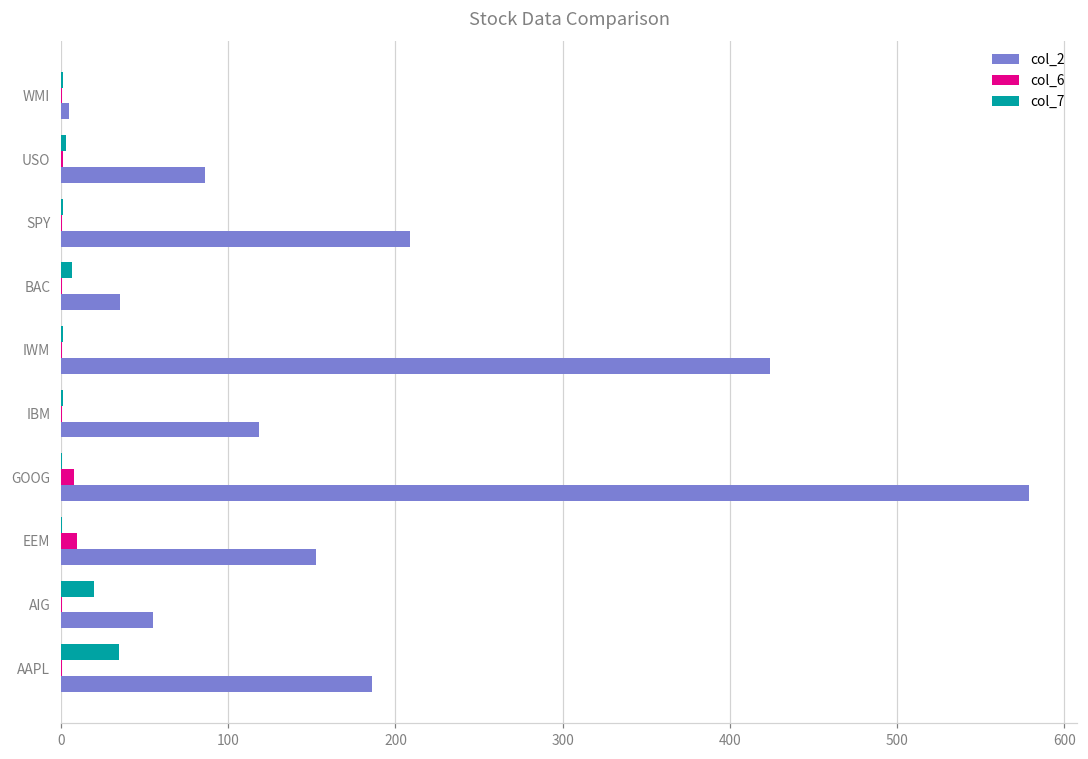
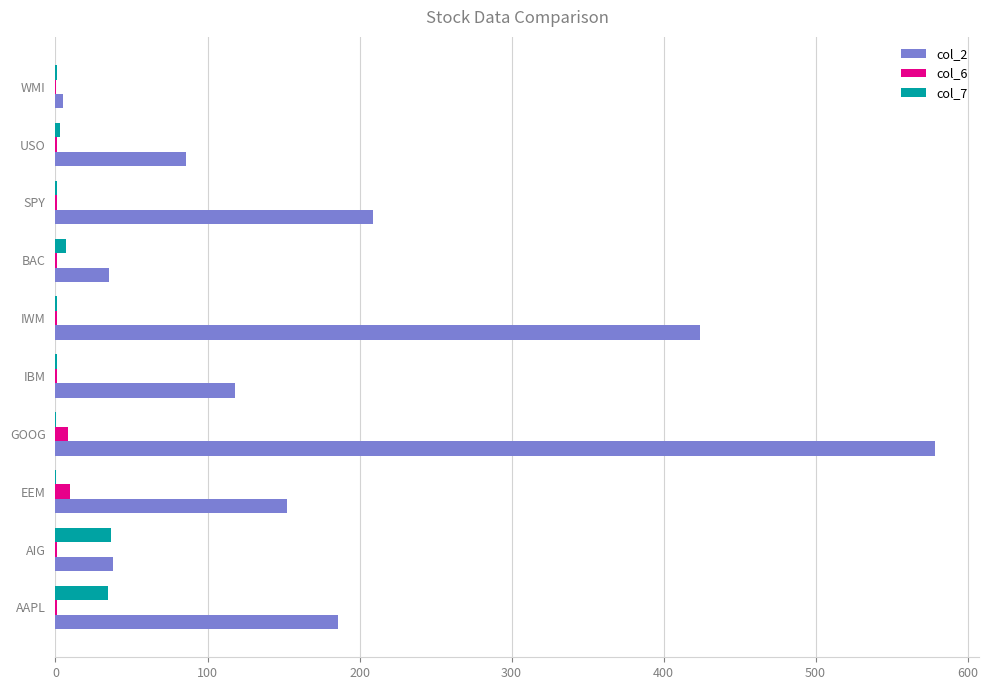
col_7, AIG: 20 -> 36
col_2, AIG: 55 -> 38
